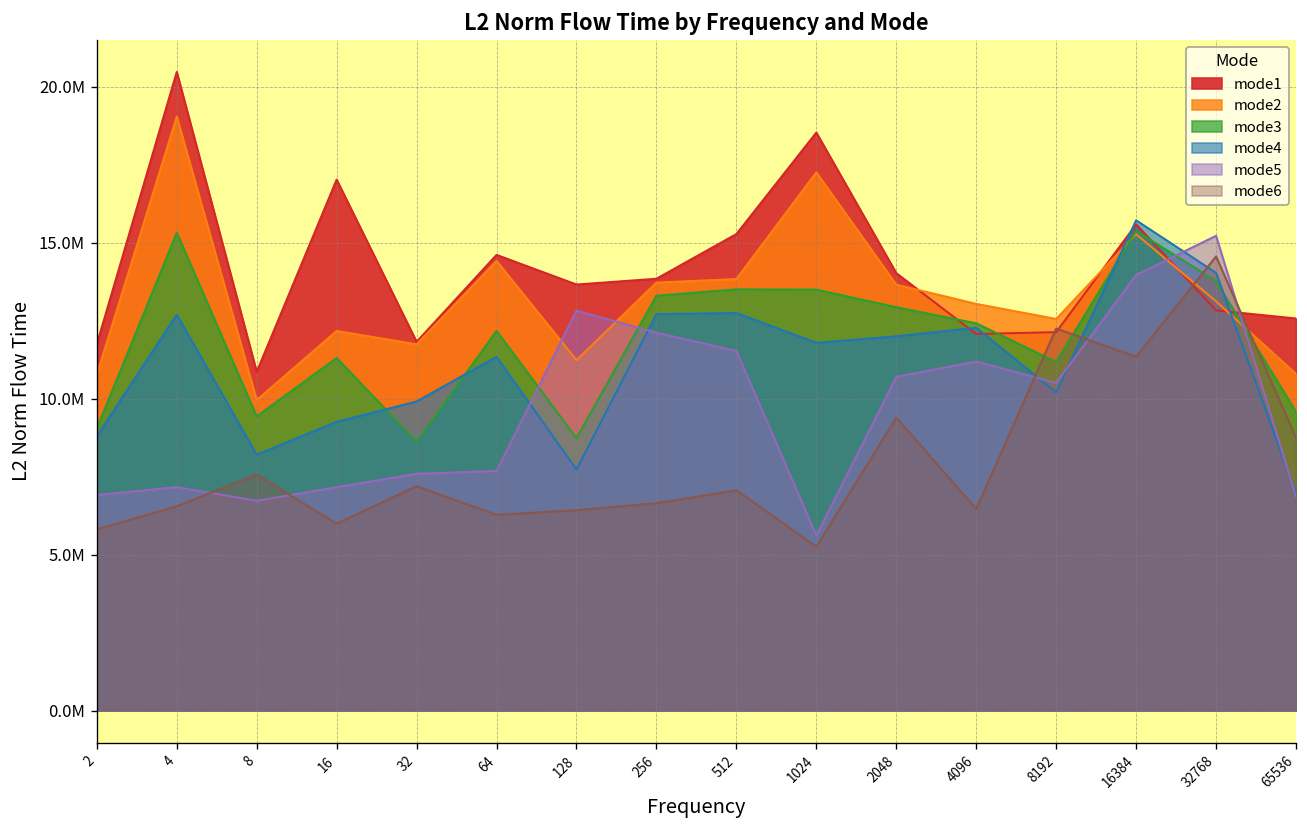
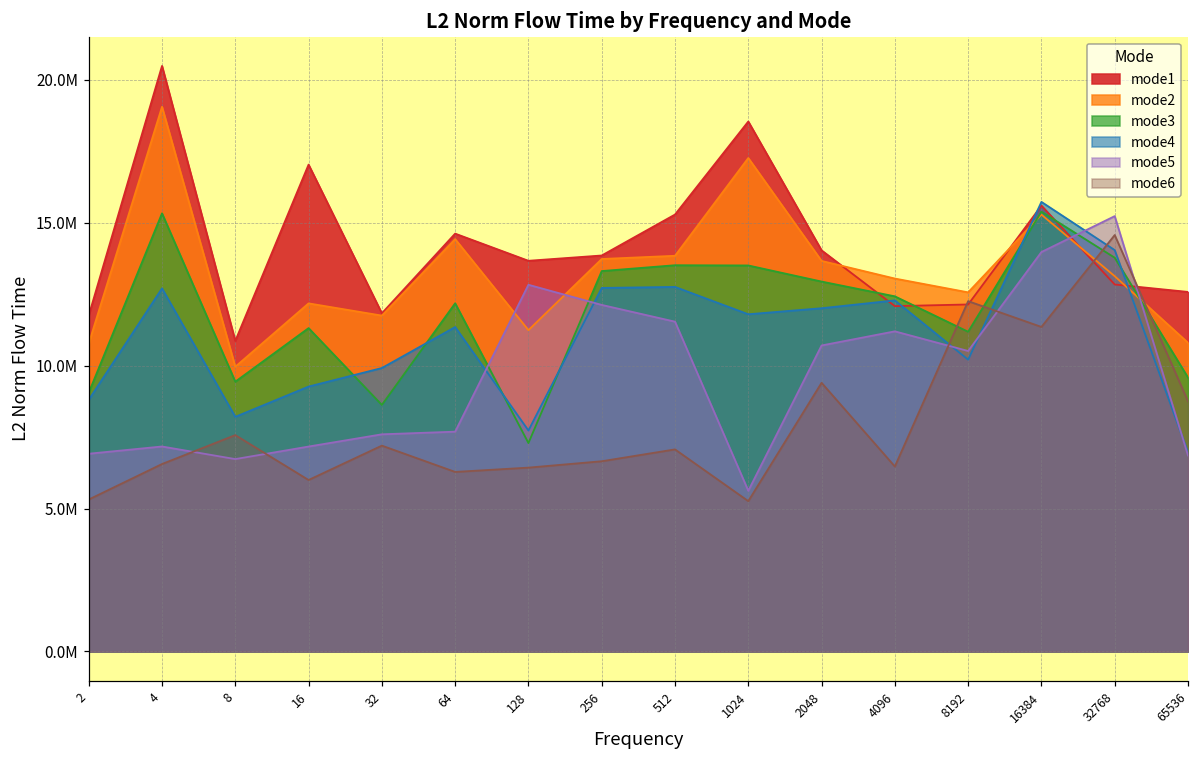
mode6, 2: 5800000 -> 5300000
mode3, 128: 8700000 -> 7300000
